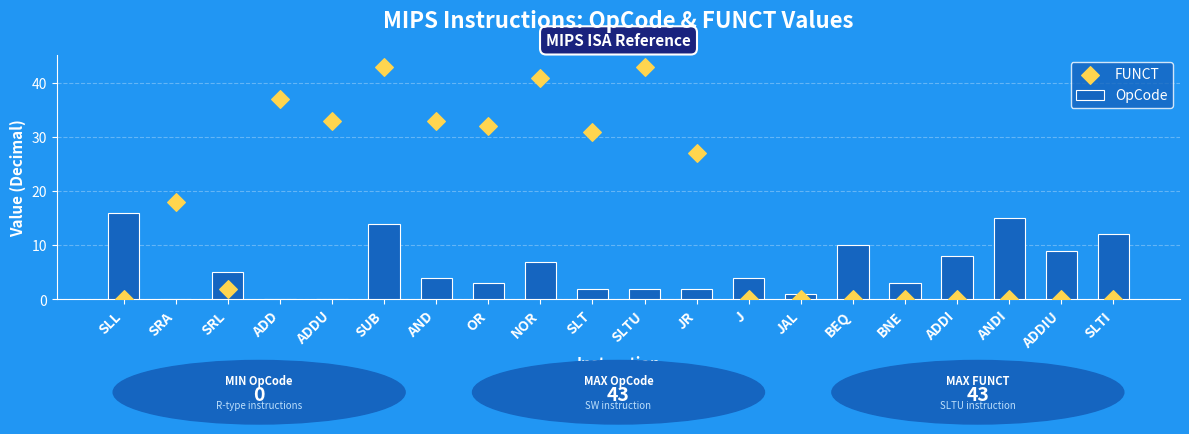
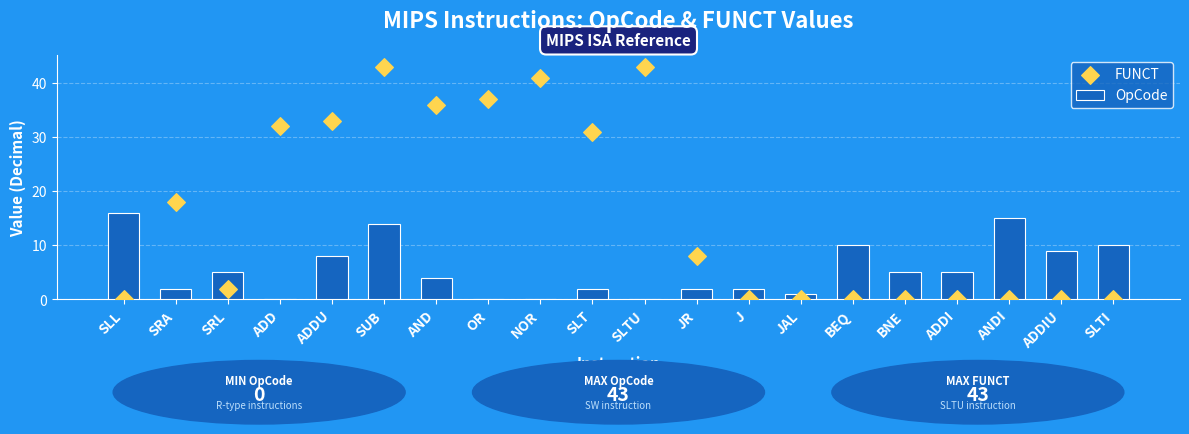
OpCode, SRA: 0 -> 2
FUNCT, ADD: 37 -> 32
OpCode, ADDU: 0 -> 8
FUNCT, AND: 33 -> 36
OpCode, OR: 3 -> 0
FUNCT, OR: 32 -> 37
OpCode, NOR: 7 -> 0
OpCode, SLTU: 2 -> 0
FUNCT, JR: 27 -> 8
OpCode, J: 4 -> 2
OpCode, BNE: 3 -> 5
OpCode, ADDI: 8 -> 5
OpCode, SLTI: 12 -> 10
